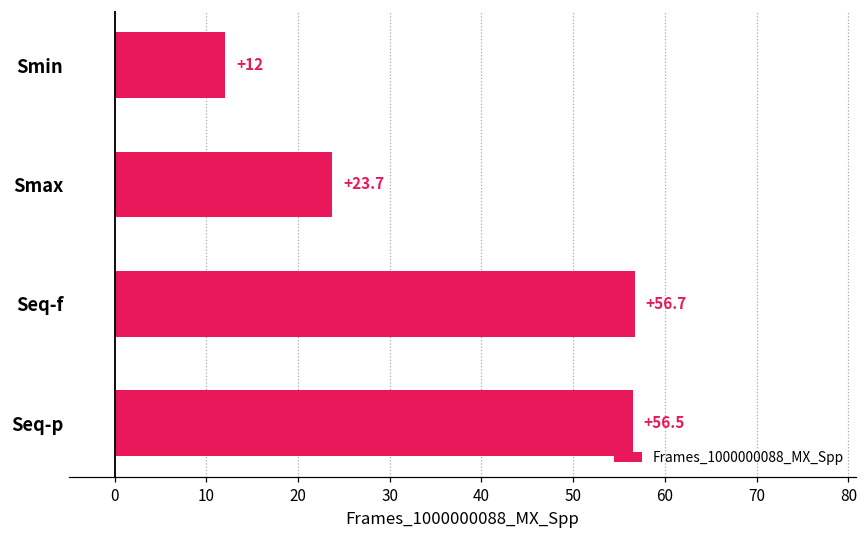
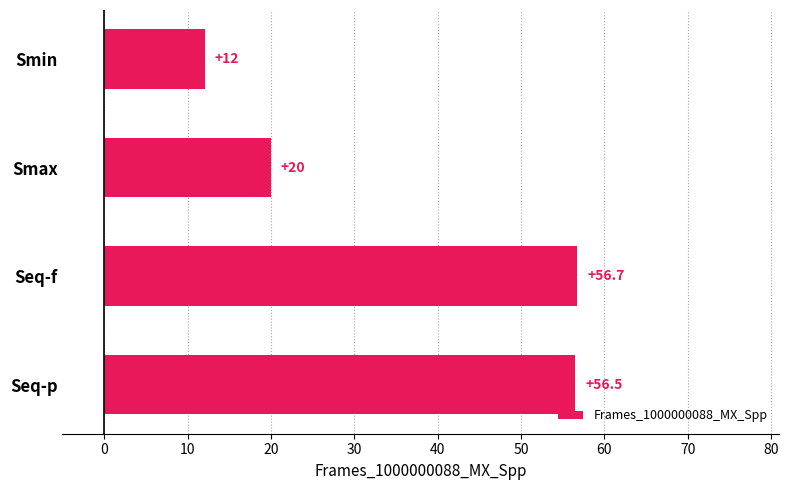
Smax: +23.7 -> +20
